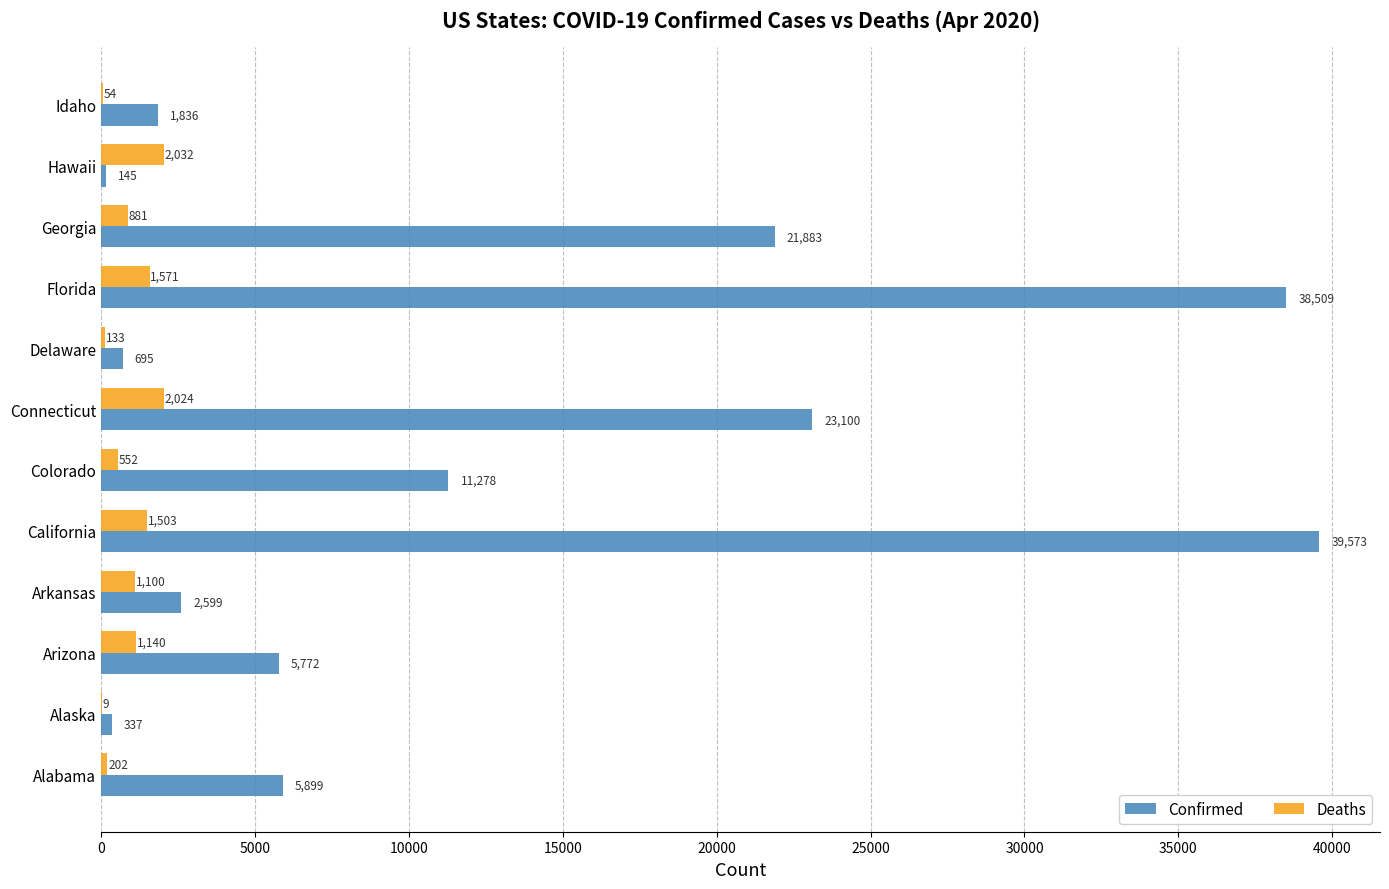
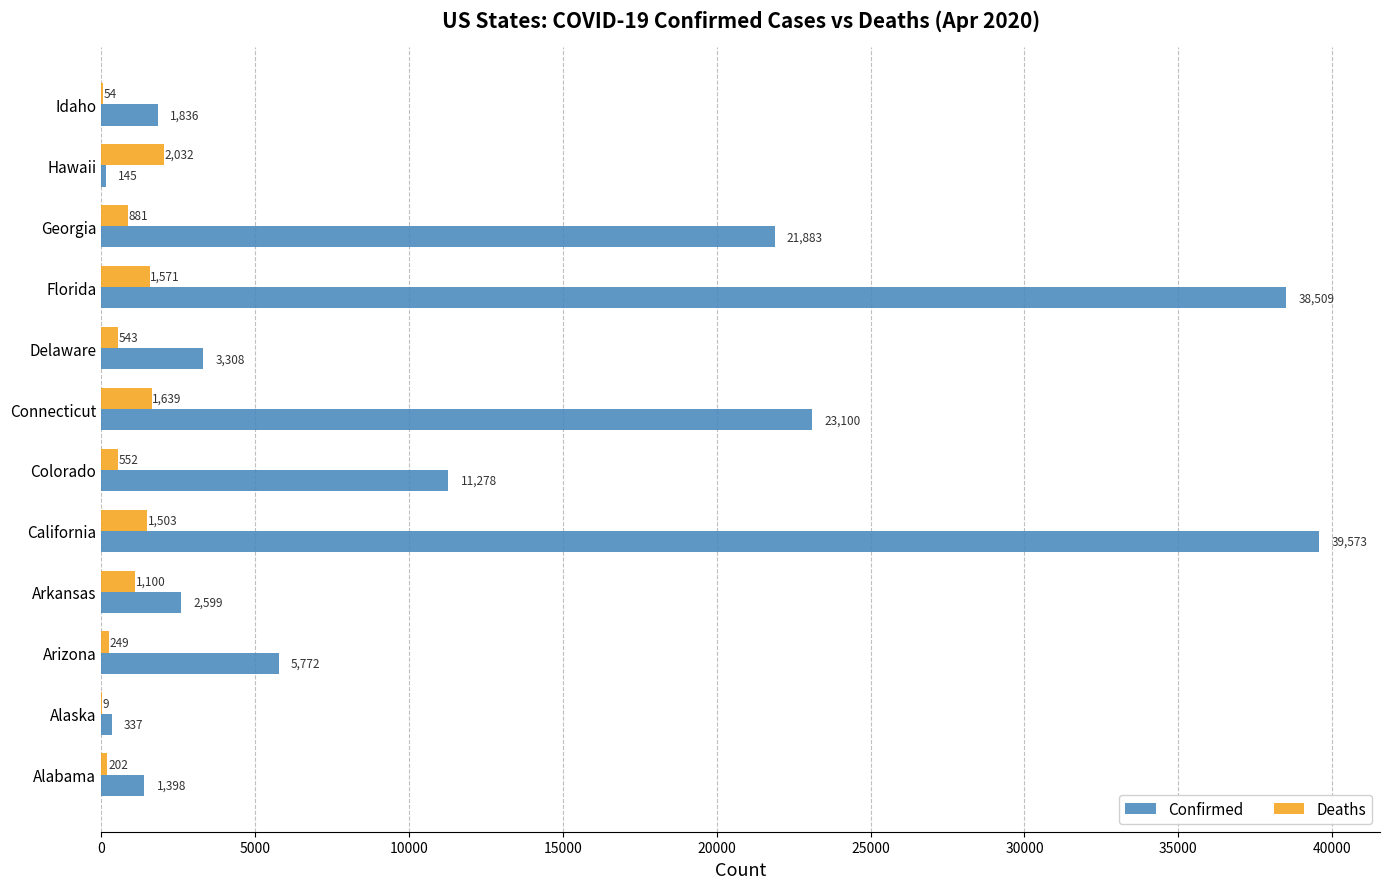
Deaths, Delaware: 133 -> 543
Confirmed, Delaware: 695 -> 3,308
Deaths, Connecticut: 2,024 -> 1,639
Deaths, Arizona: 1,140 -> 249
Confirmed, Alabama: 5,899 -> 1,398
